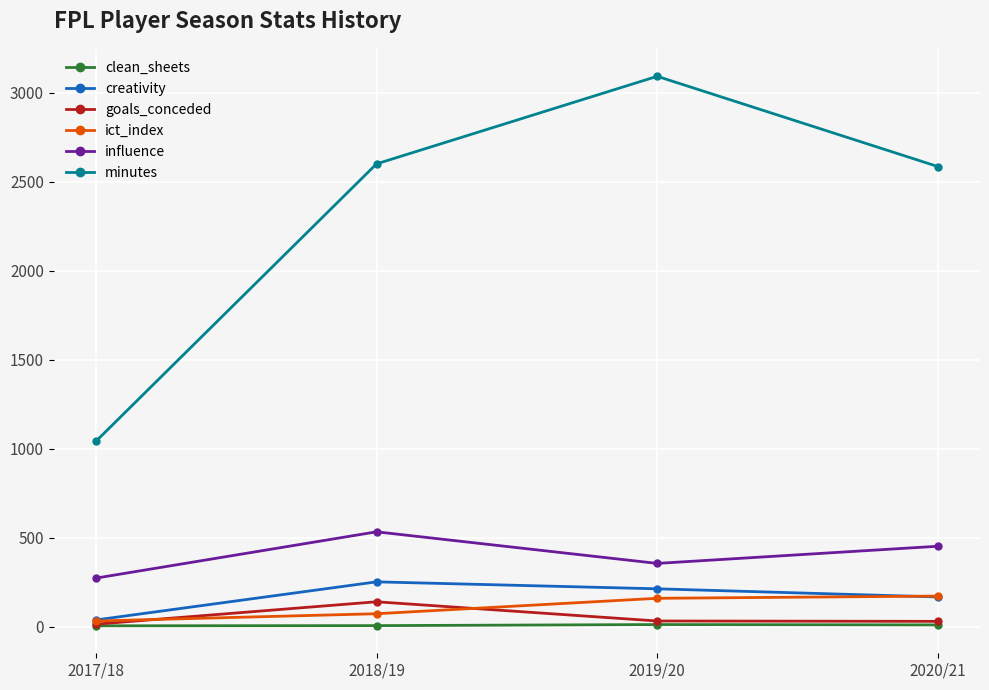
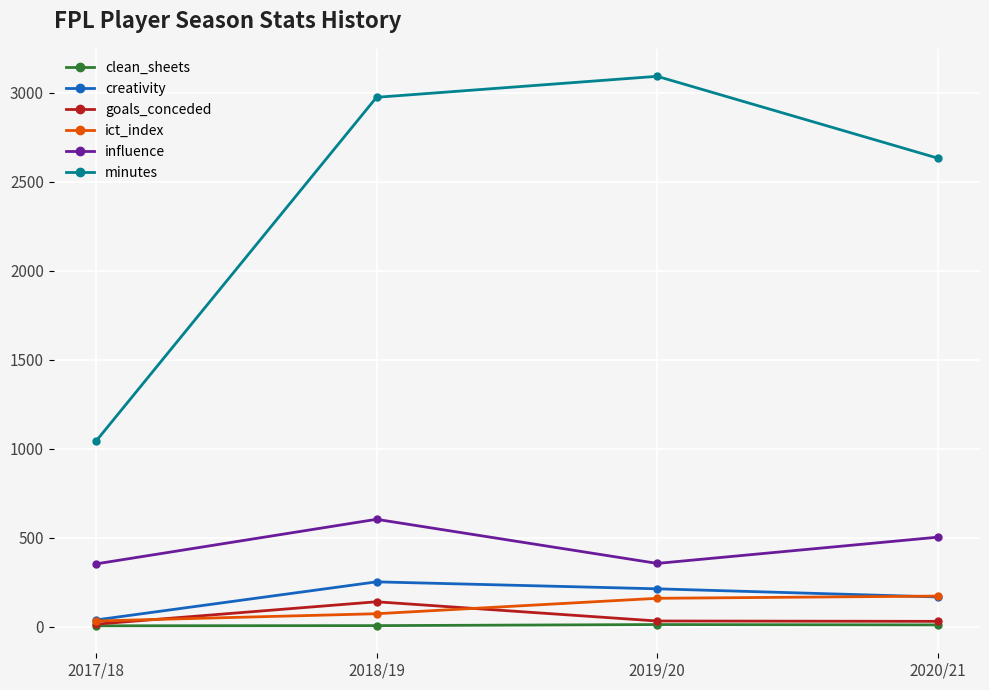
influence, 2017/18: 270 -> 350
influence, 2018/19: 530 -> 600
minutes, 2018/19: 2600 -> 2970
influence, 2020/21: 450 -> 500
minutes, 2020/21: 2590 -> 2630
